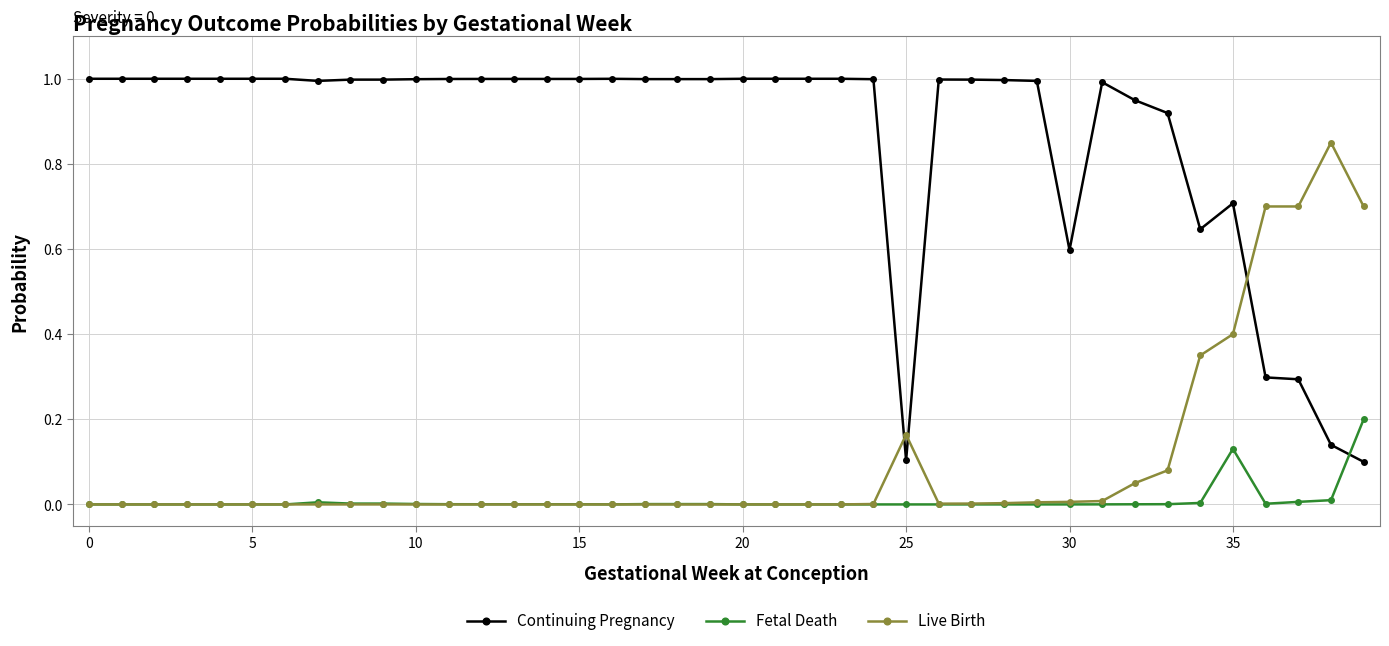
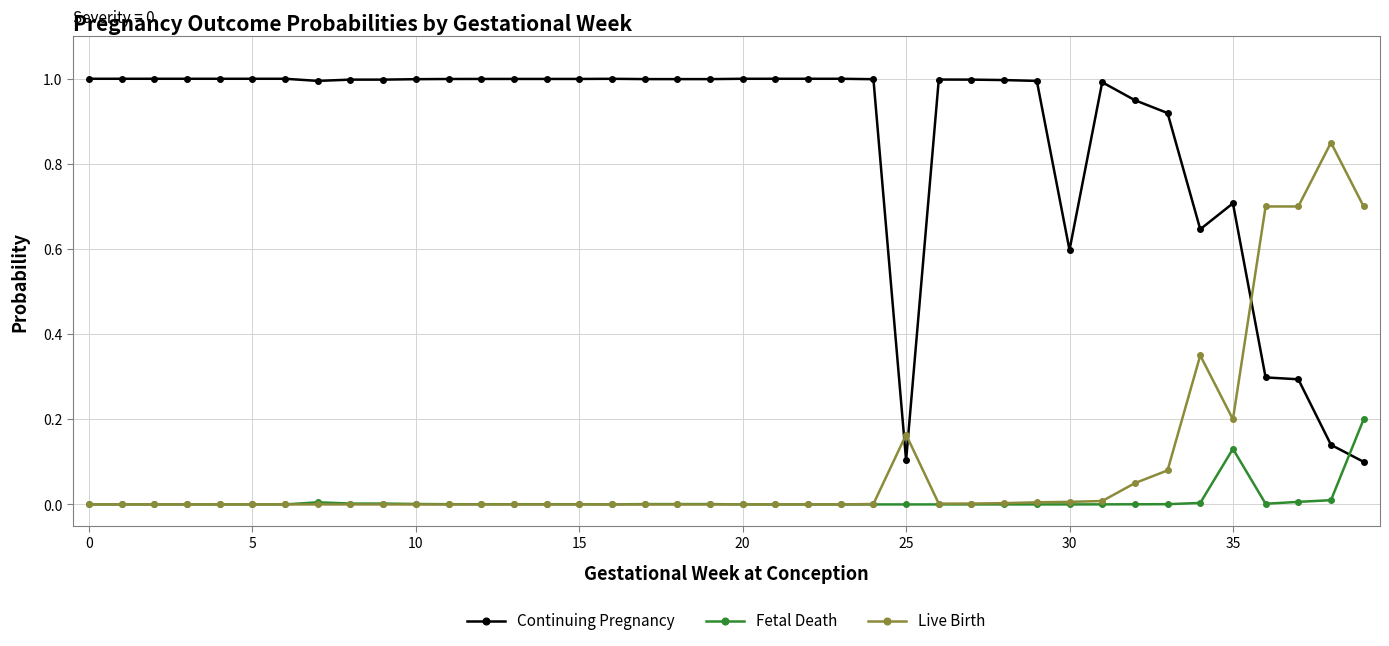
Live Birth, 35: 0.4 -> 0.2
